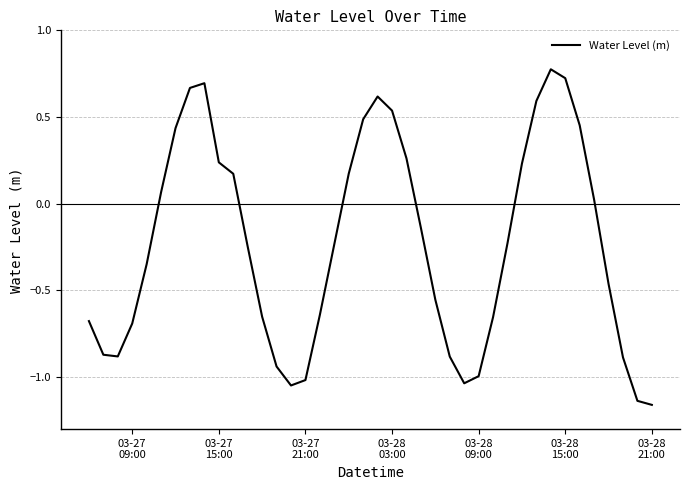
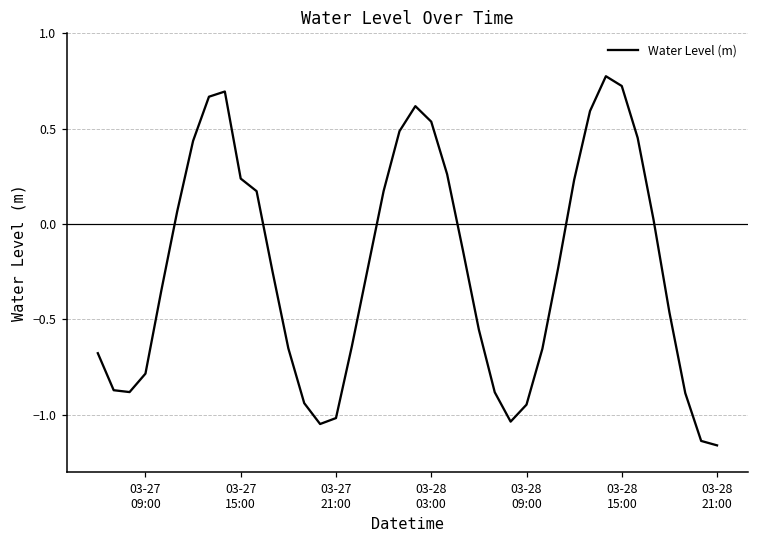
03-27 09:00: -0.69 -> -0.78
03-28 09:00: -0.99 -> -0.95
